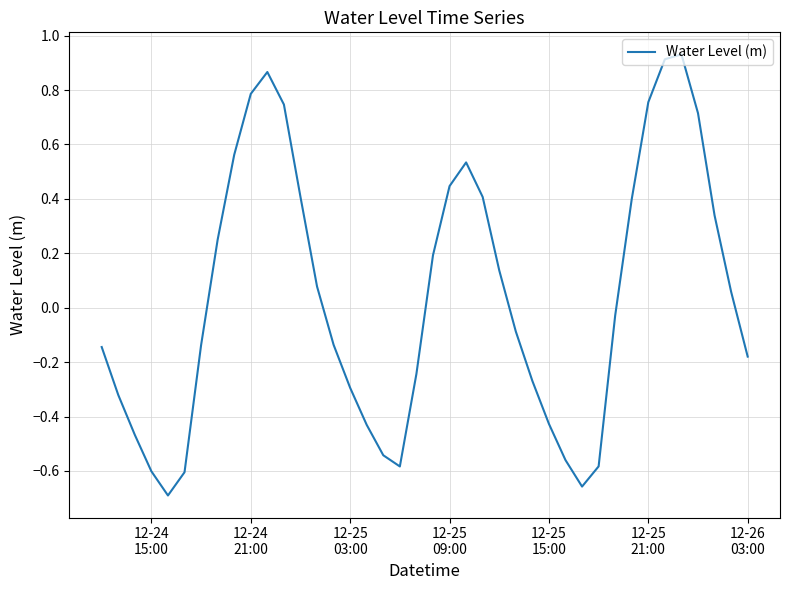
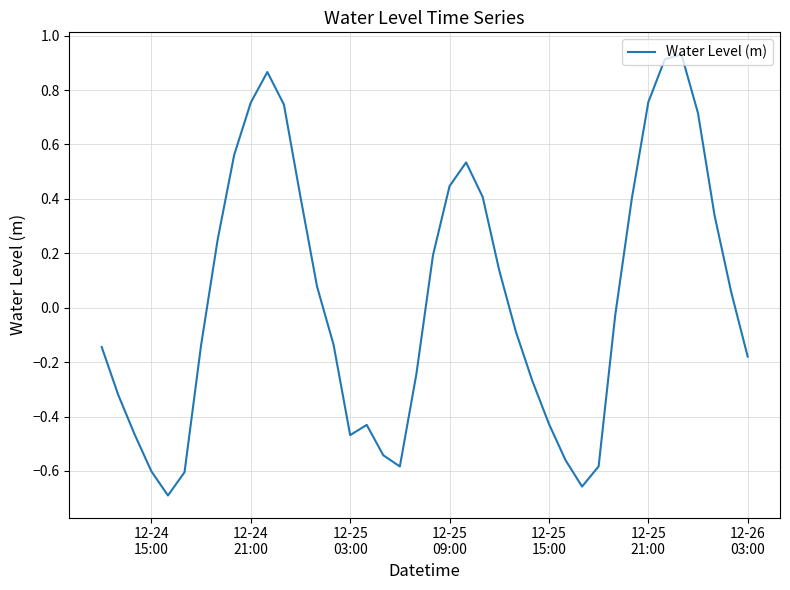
12-24 21:00: 0.79 -> 0.75
12-25 03:00: -0.29 -> -0.47
